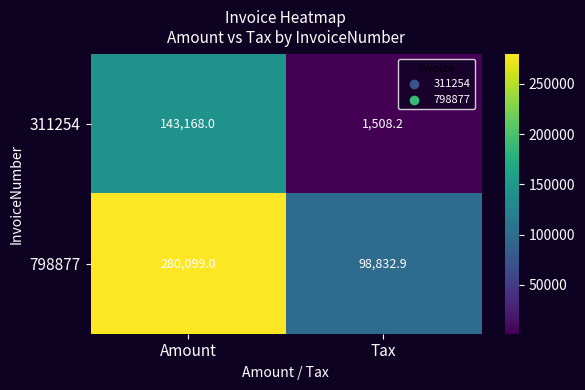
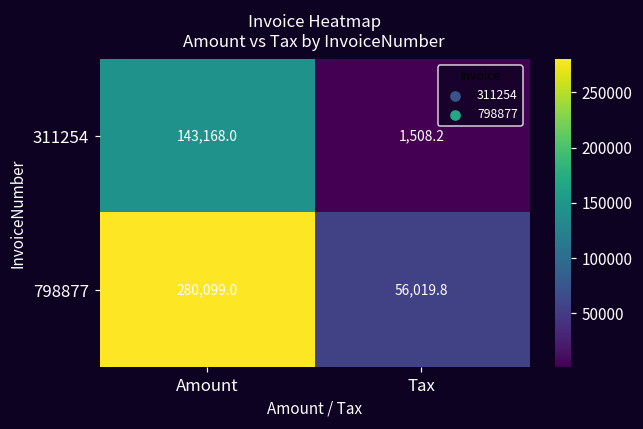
798877, Tax: 98,832.9 -> 56,019.8
